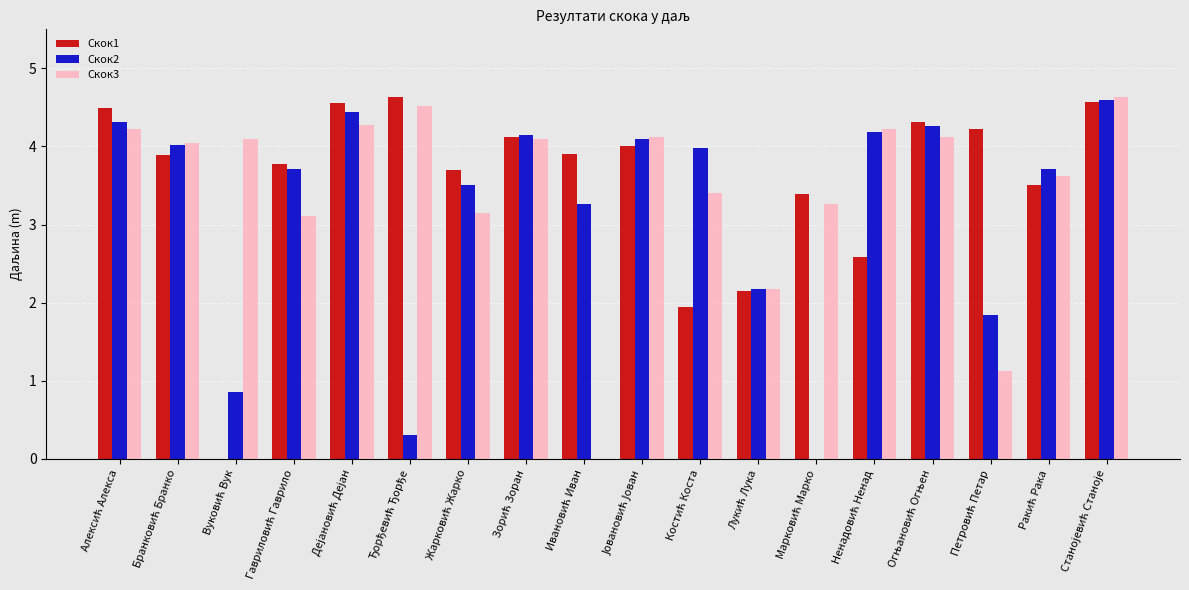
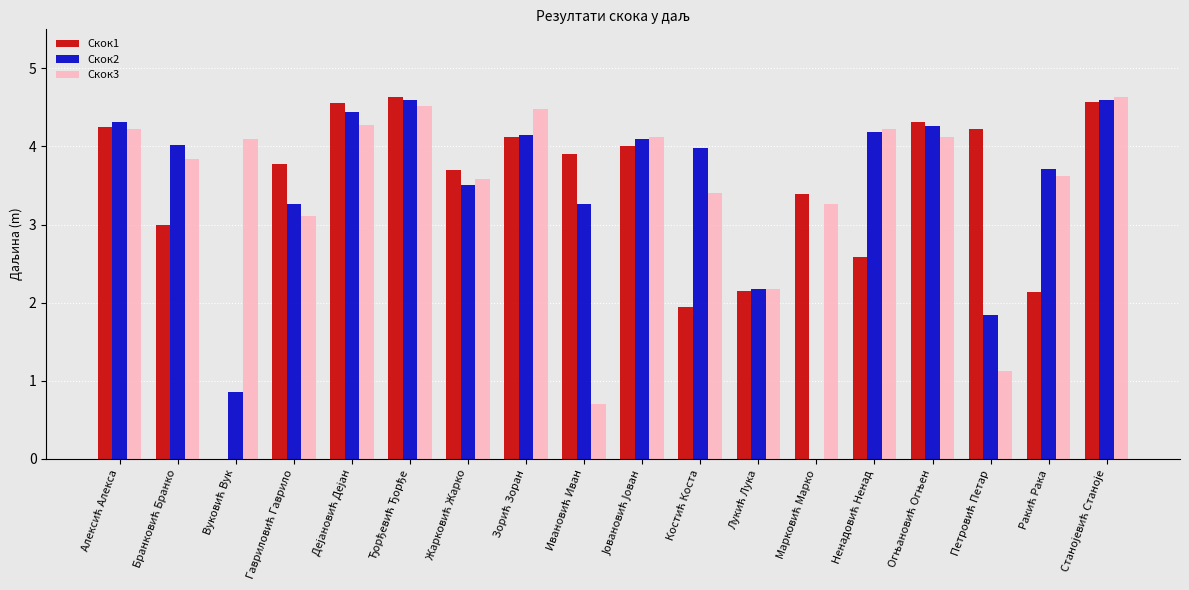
Скок1, Алексић Алекса: 4.5 -> 4.3
Скок1, Бранковић Бранко: 3.9 -> 3.0
Скок3, Бранковић Бранко: 4.1 -> 3.8
Скок2, Гавриловић Гаврило: 3.7 -> 3.3
Скок2, Ђорђевић Ђорђе: 0.3 -> 4.6
Скок3, Жарковић Жарко: 3.2 -> 3.6
Скок3, Зорић Зоран: 4.1 -> 4.5
Скок3, Ивановић Иван: 0.0 -> 0.7
Скок1, Ракић Рака: 3.5 -> 2.1
